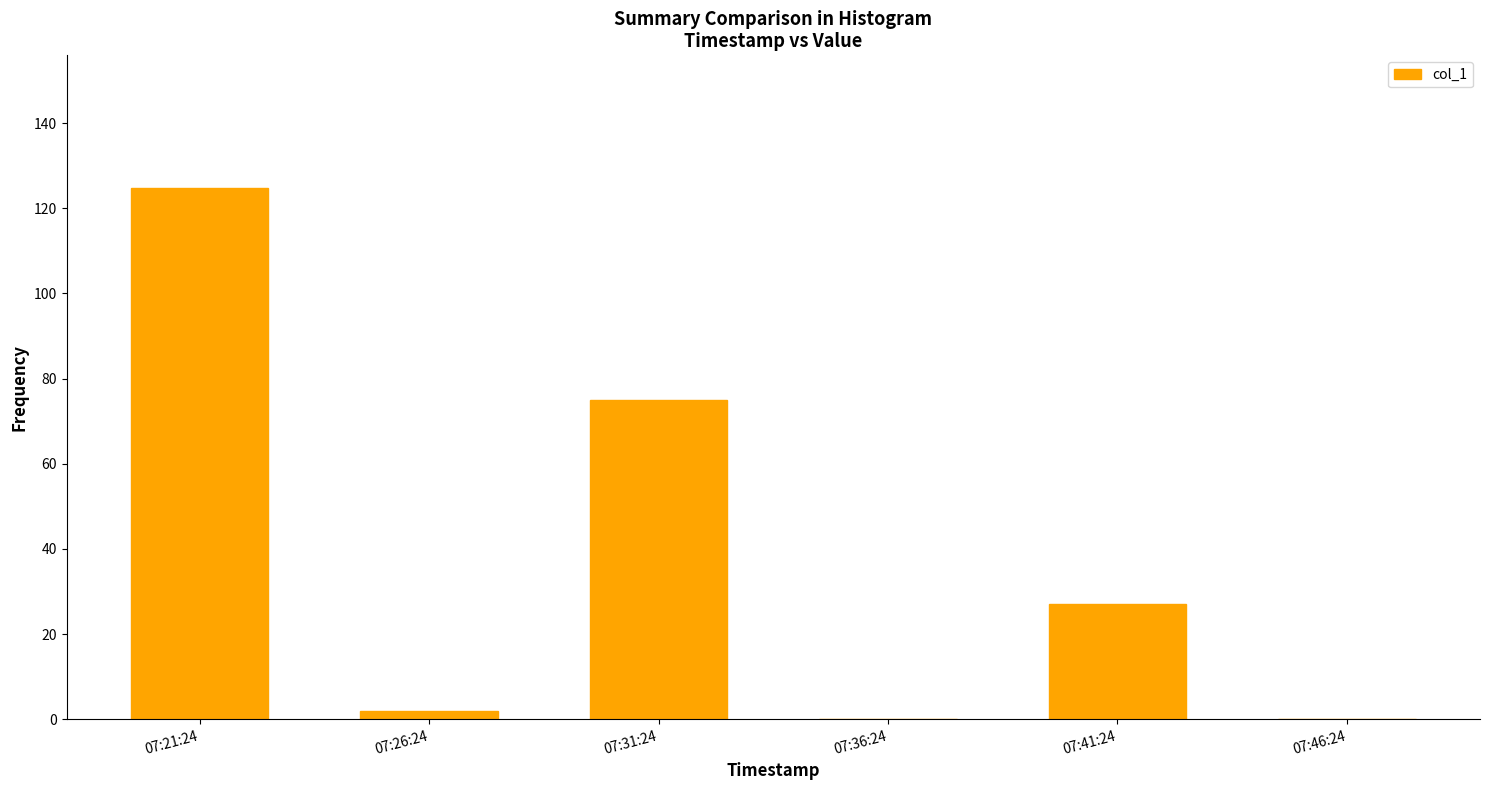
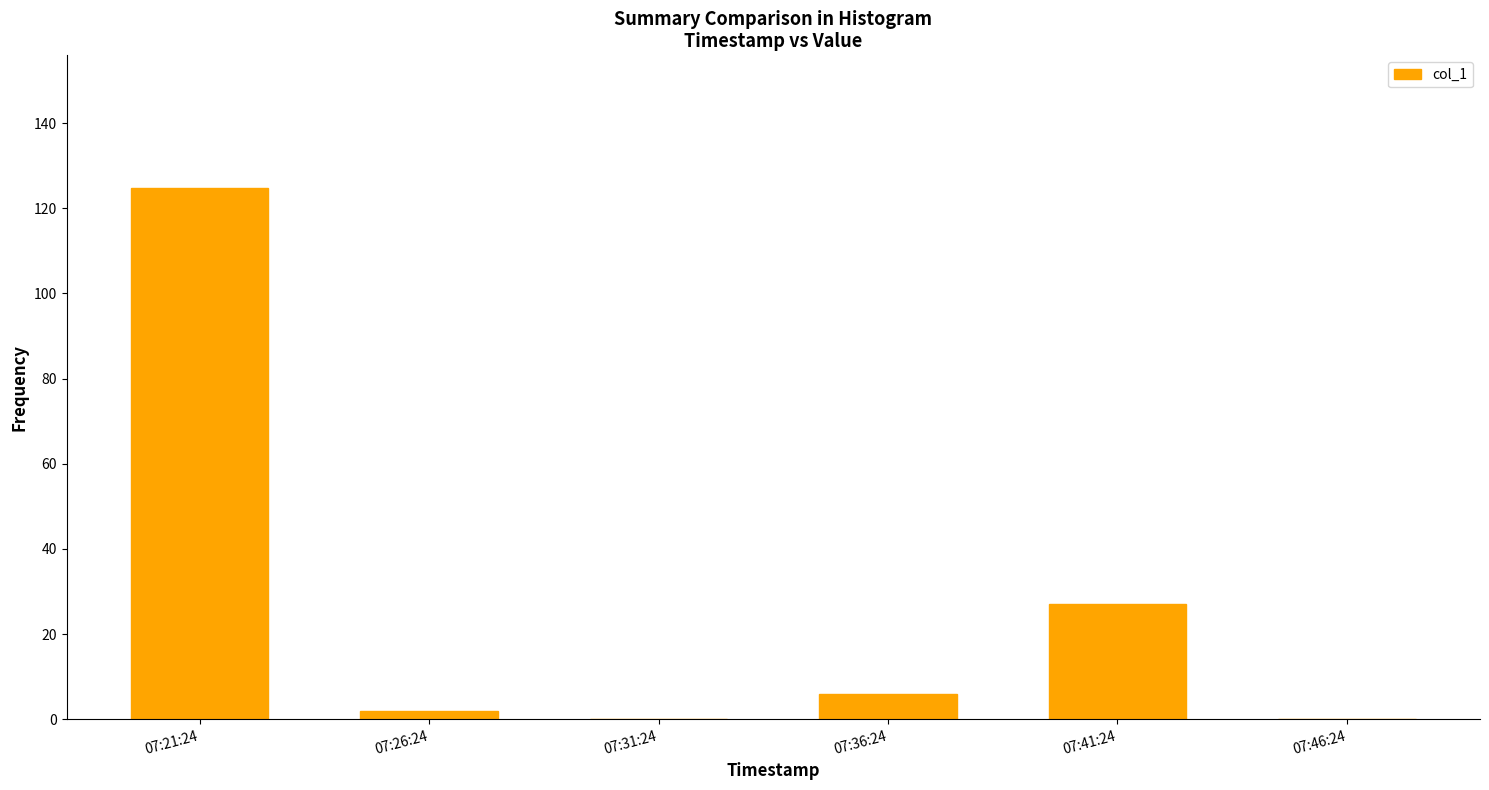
07:31:24: 75 -> 0
07:36:24: 0 -> 6
